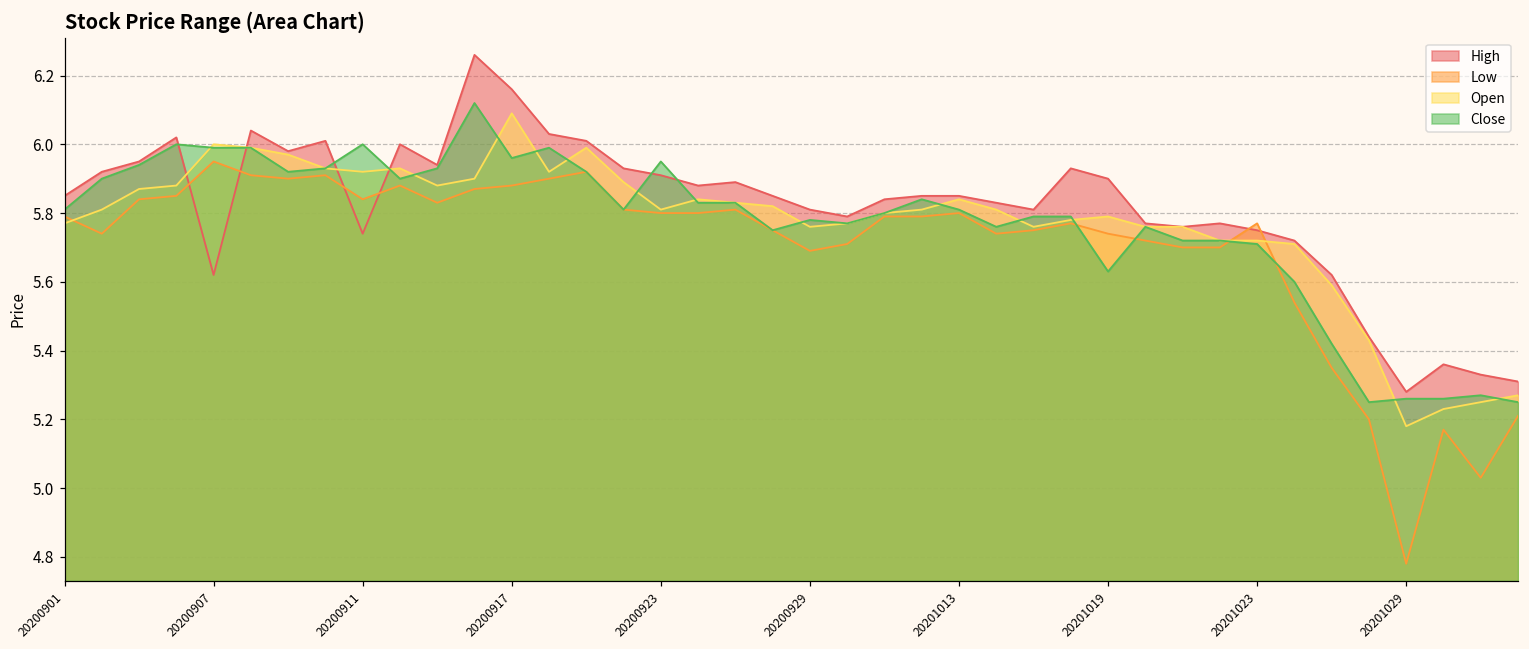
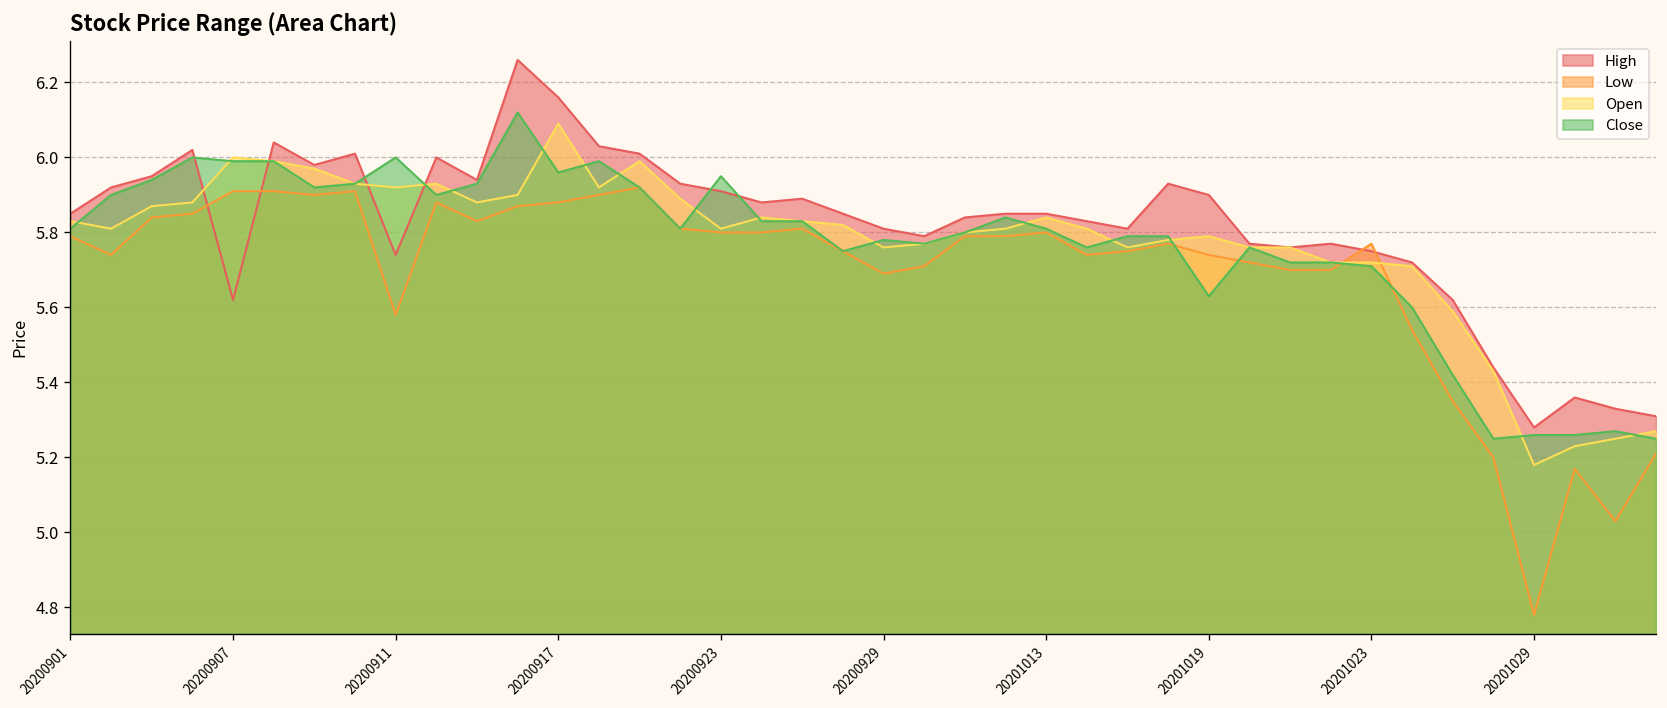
Open, 20200901: 5.77 -> 5.83
Low, 20200907: 5.95 -> 5.91
Low, 20200911: 5.84 -> 5.58
